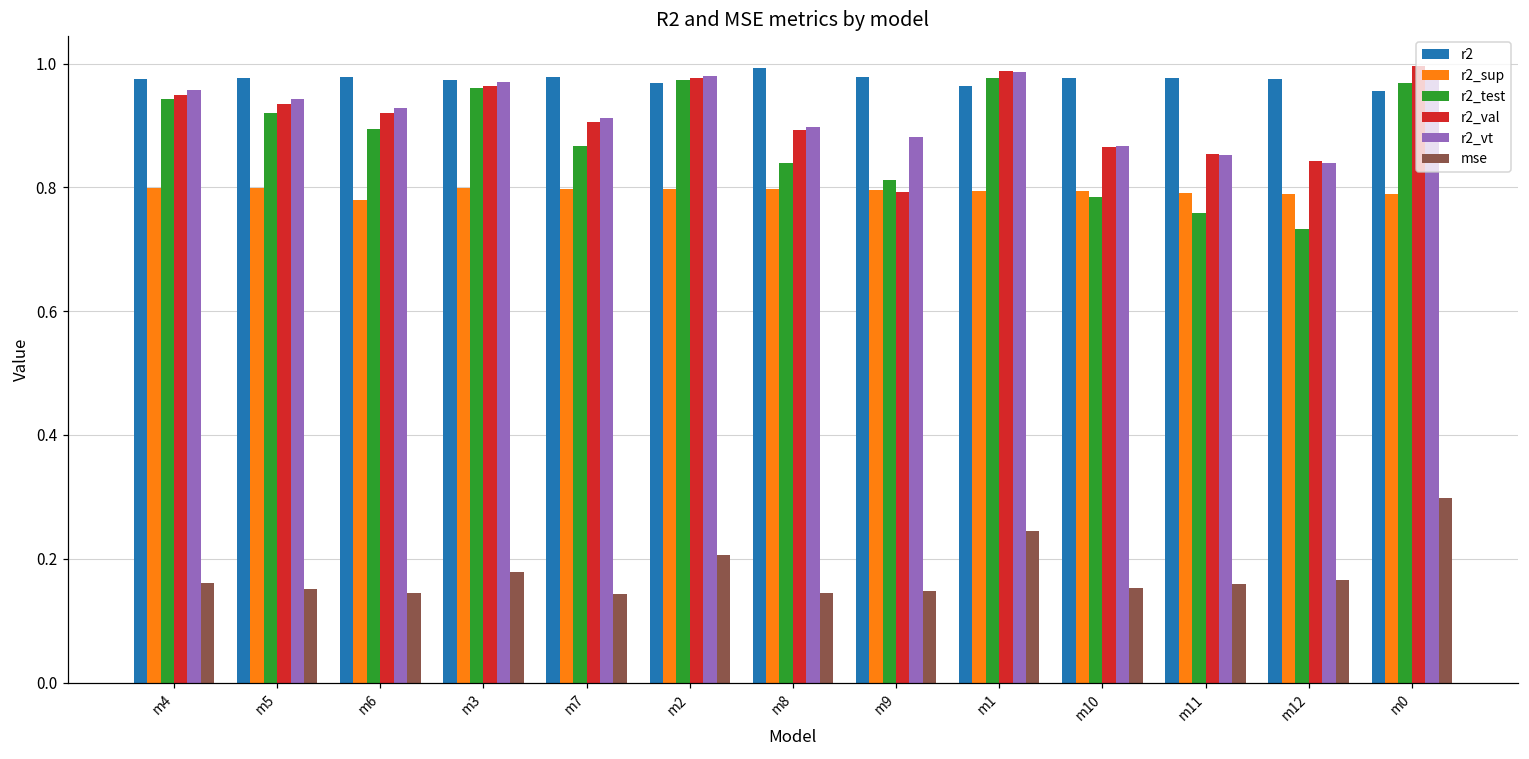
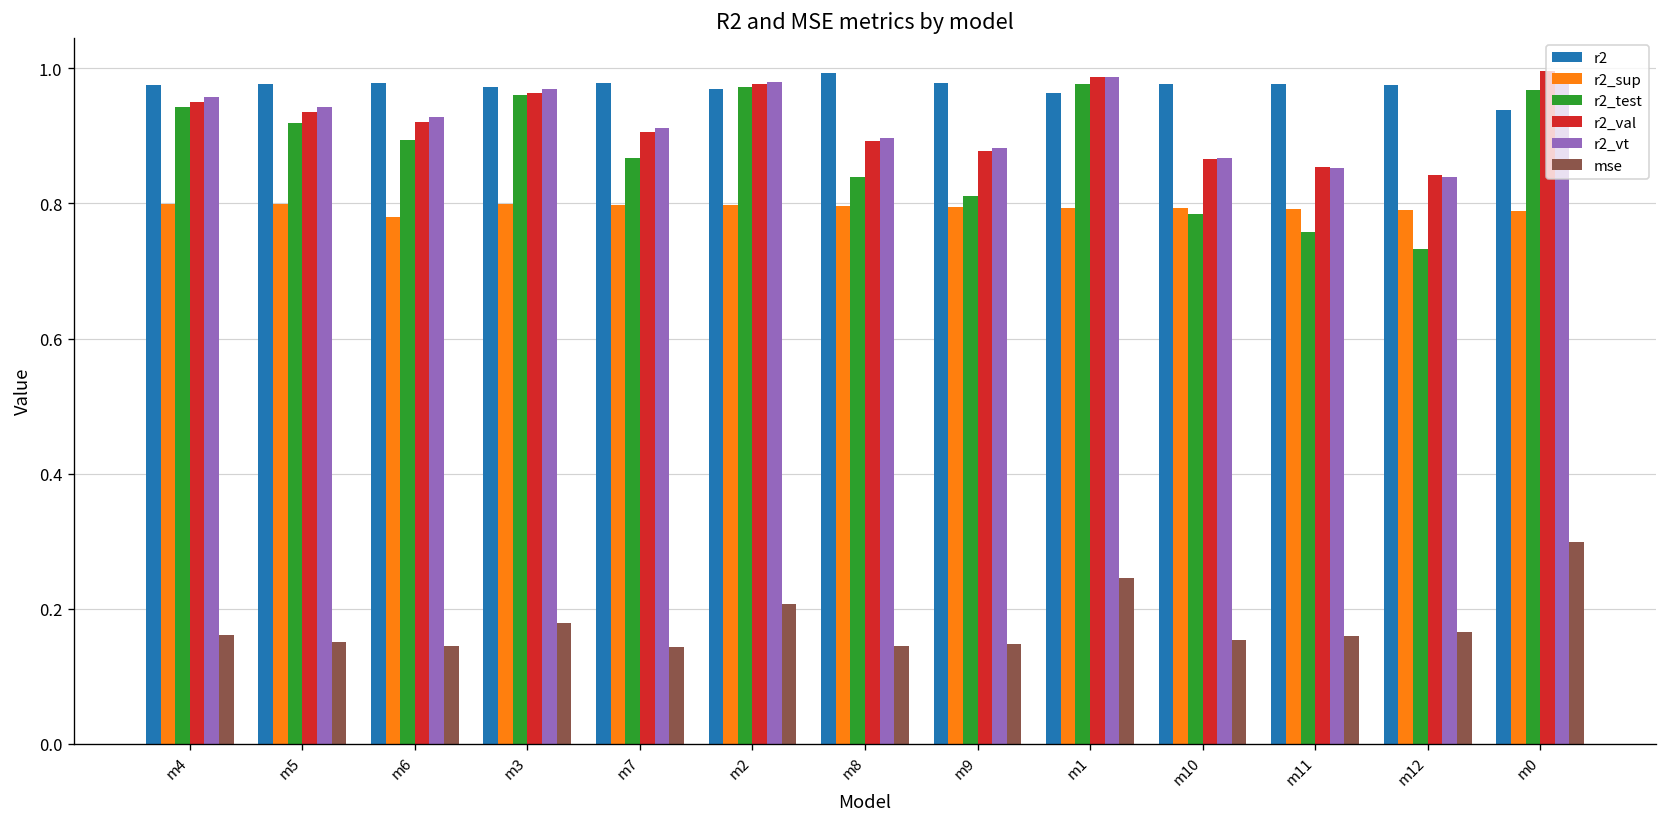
r2_val, m9: 0.79 -> 0.88
r2, m0: 0.96 -> 0.94
